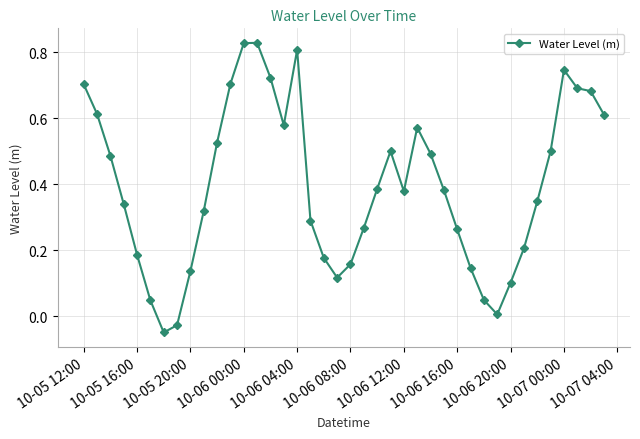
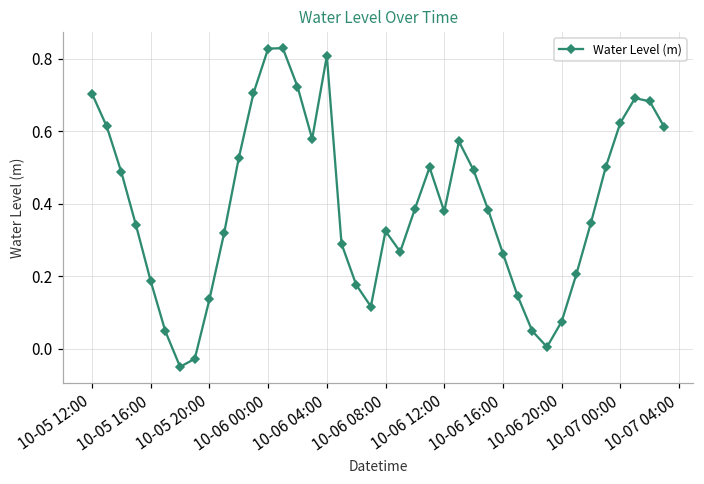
10-06 08:00: 0.16 -> 0.32
10-06 20:00: 0.10 -> 0.08
10-07 00:00: 0.75 -> 0.62
